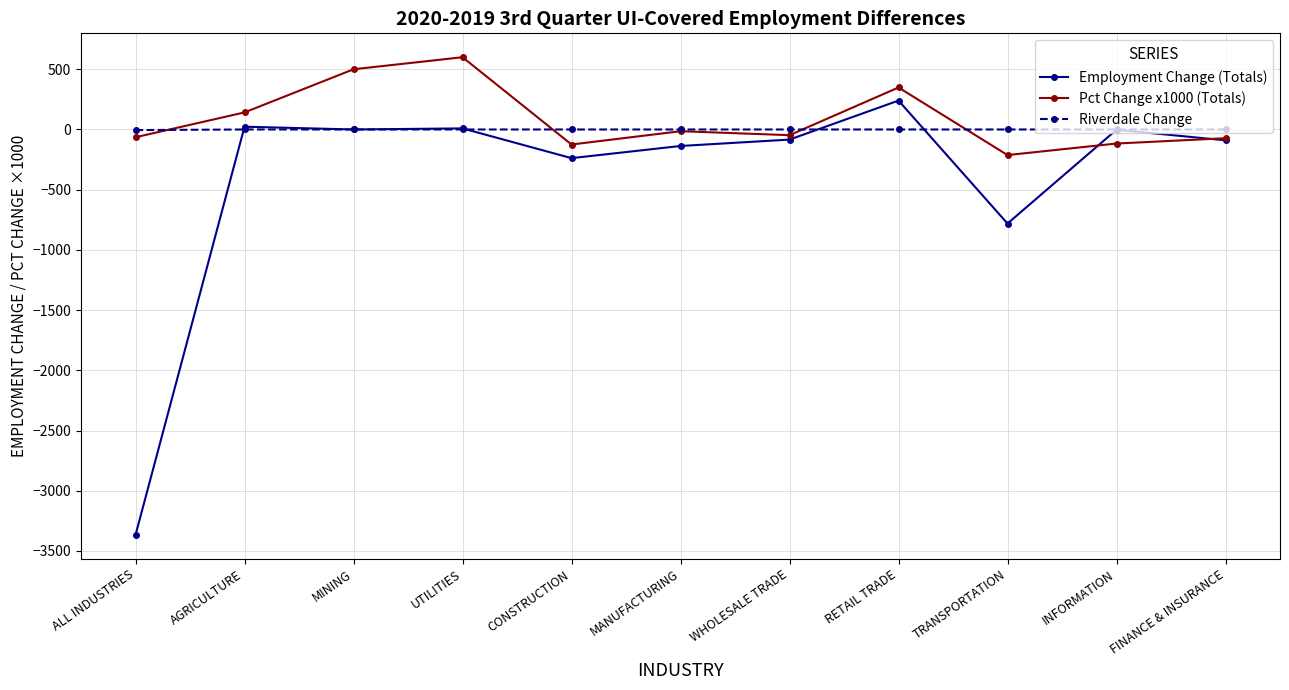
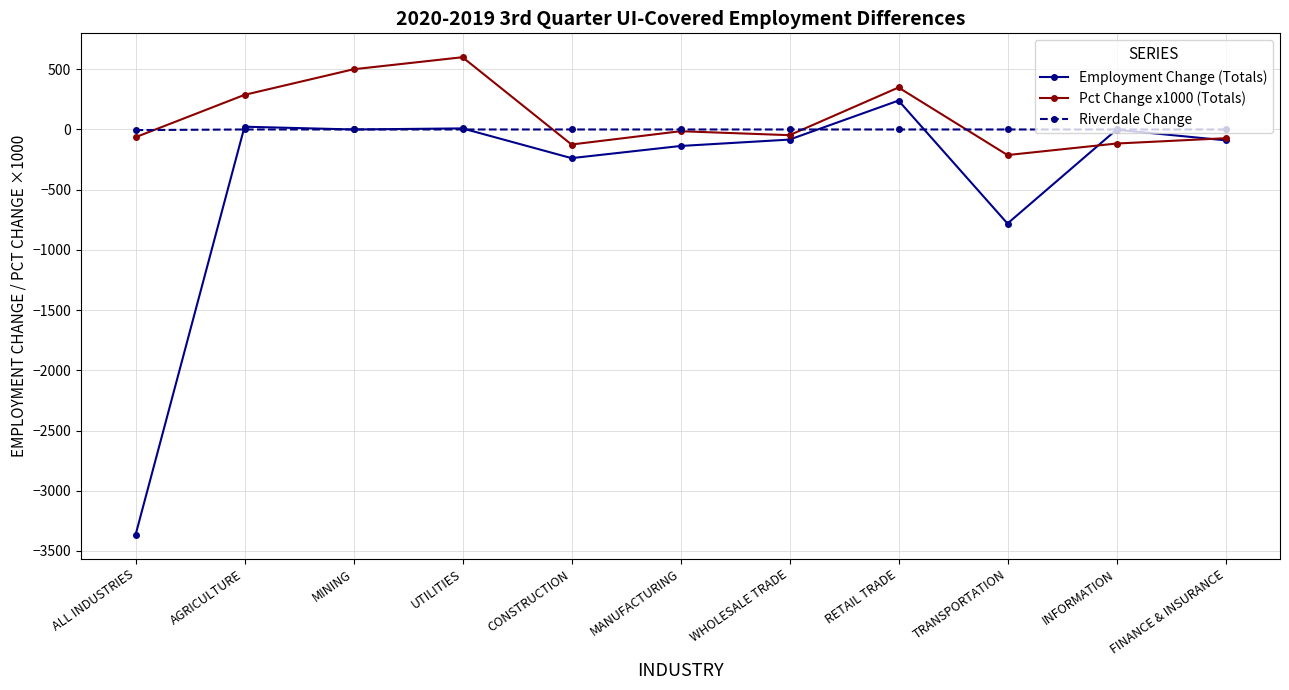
Pct Change x1000 (Totals), AGRICULTURE: 140 -> 290
